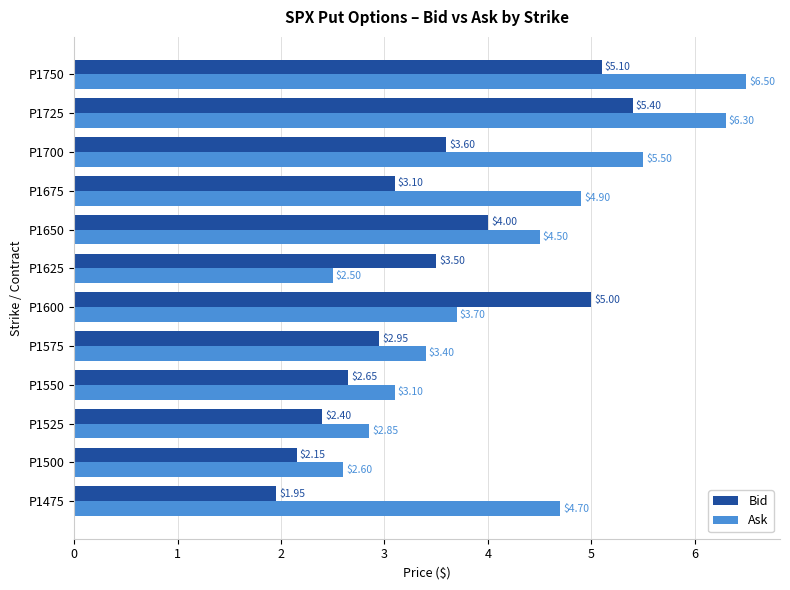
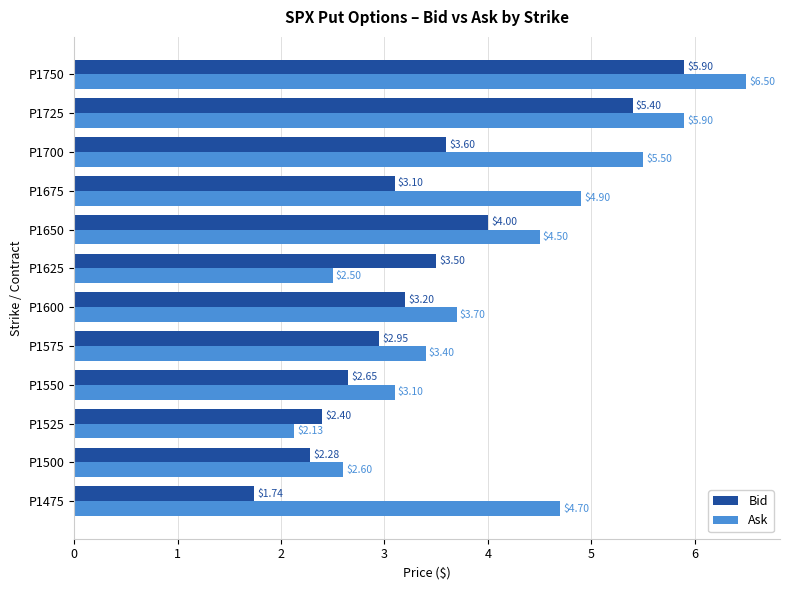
Bid, P1750: $5.10 -> $5.90
Ask, P1725: $6.30 -> $5.90
Bid, P1600: $5.00 -> $3.20
Ask, P1525: $2.85 -> $2.13
Bid, P1500: $2.15 -> $2.28
Bid, P1475: $1.95 -> $1.74
